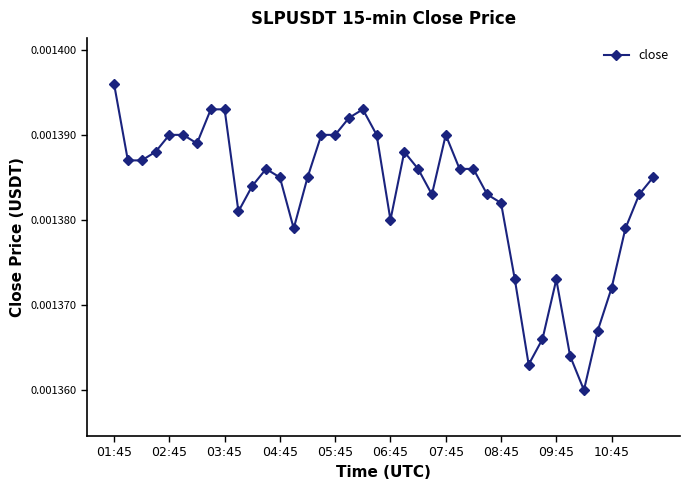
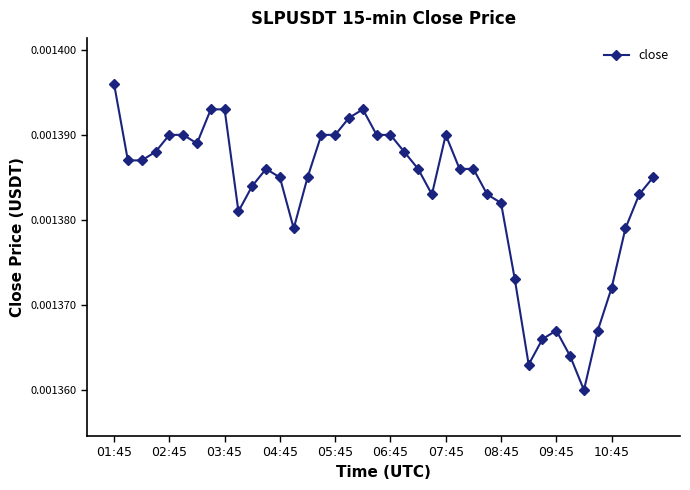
06:45: 0.00138 -> 0.00139
09:45: 0.001373 -> 0.001367
